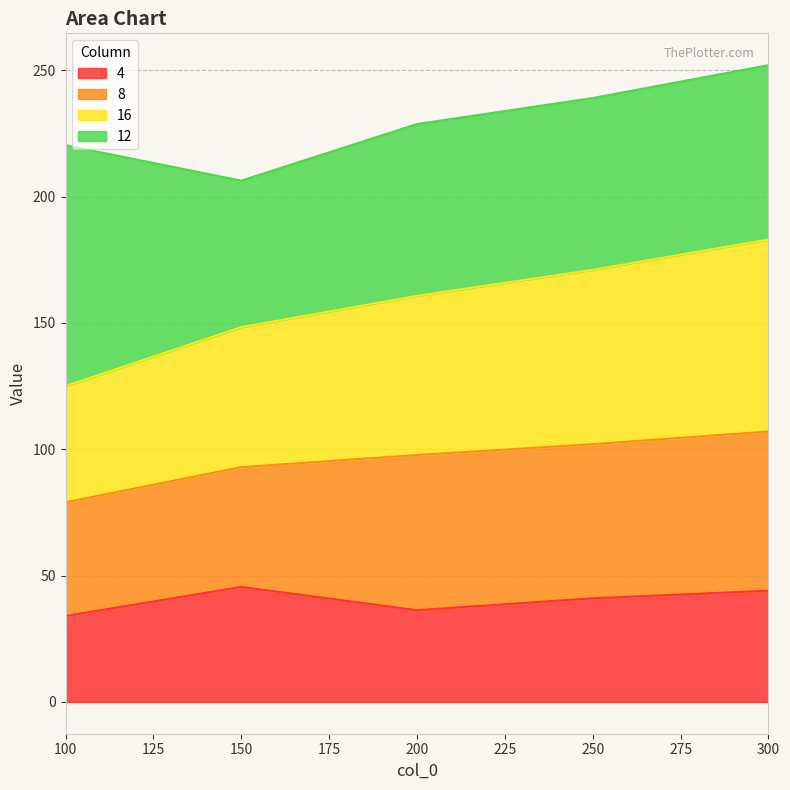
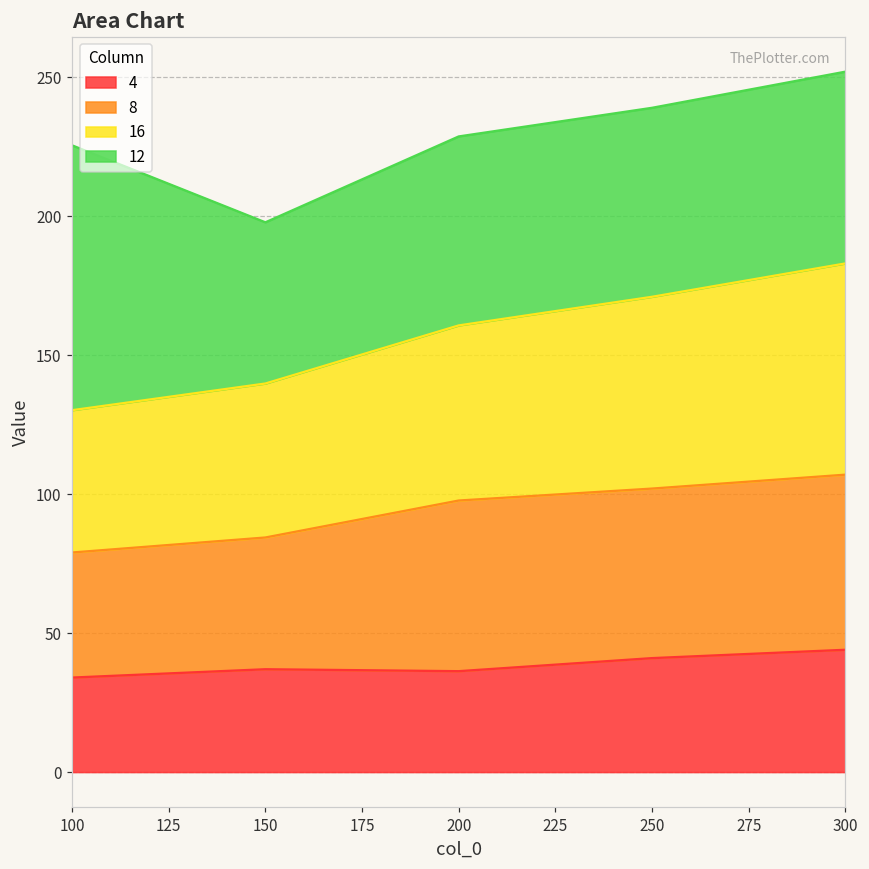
16, 100: 46 -> 51
4, 150: 46 -> 37
